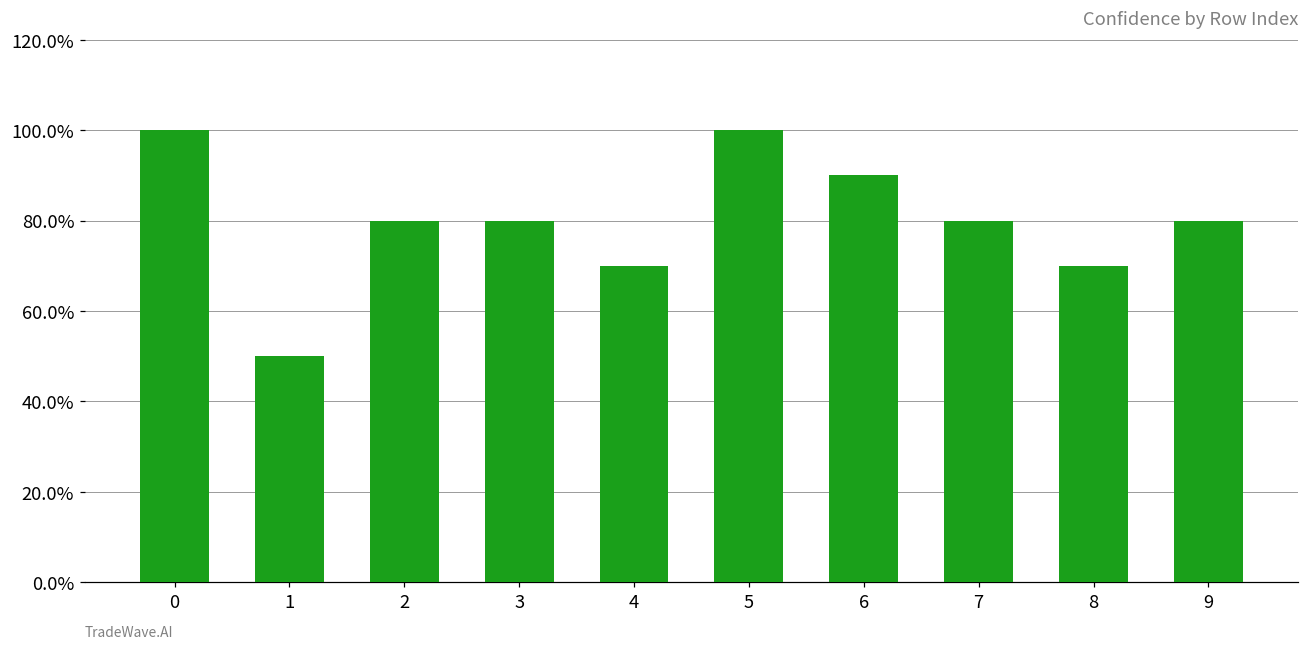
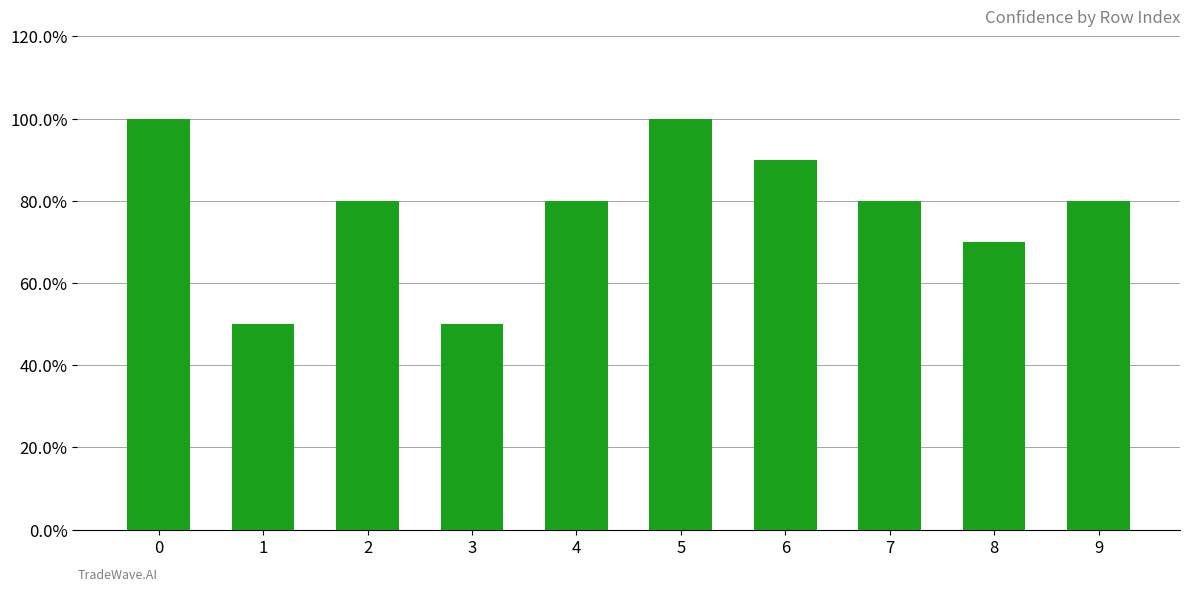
3: 80% -> 50%
4: 70% -> 80%
